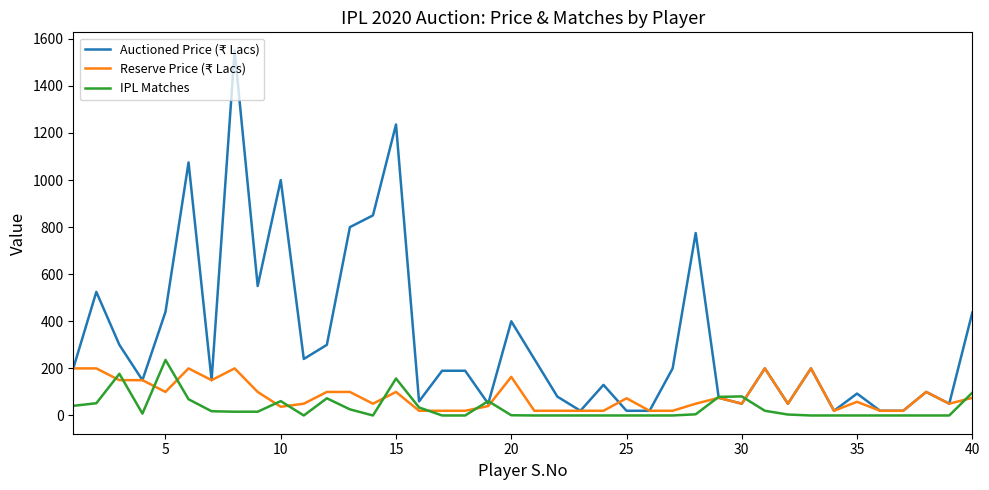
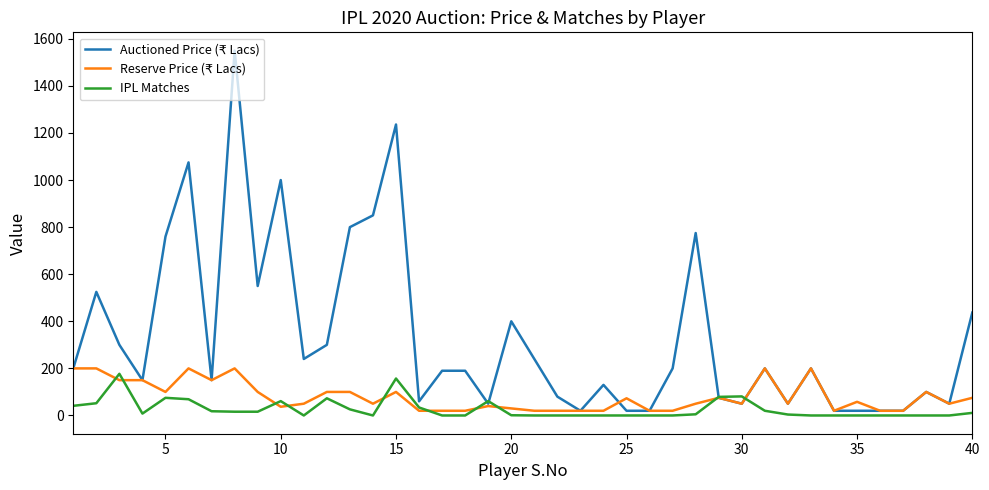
Auctioned Price (₹ Lacs), 5: 440 -> 760
IPL Matches, 5: 240 -> 80
Reserve Price (₹ Lacs), 20: 160 -> 30
Auctioned Price (₹ Lacs), 35: 90 -> 20
IPL Matches, 40: 100 -> 10
